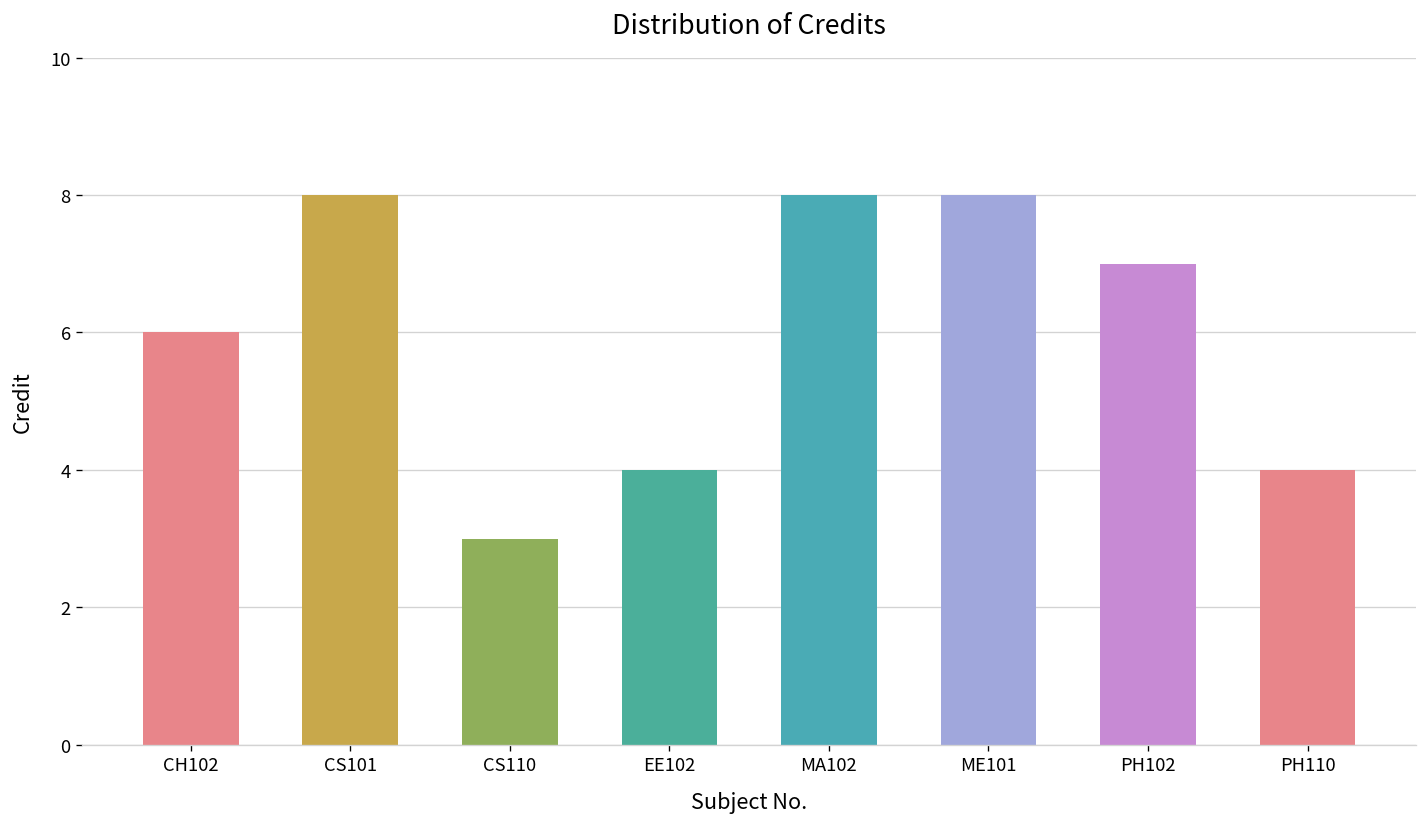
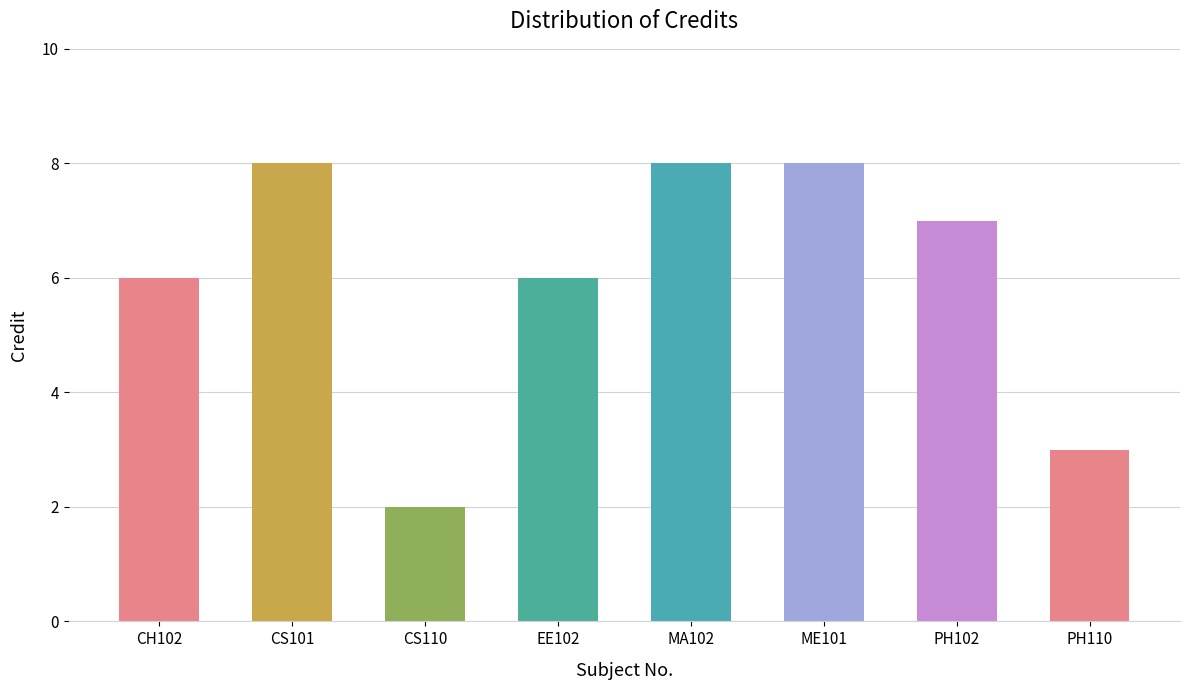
CS110: 3 -> 2
EE102: 4 -> 6
PH110: 4 -> 3
